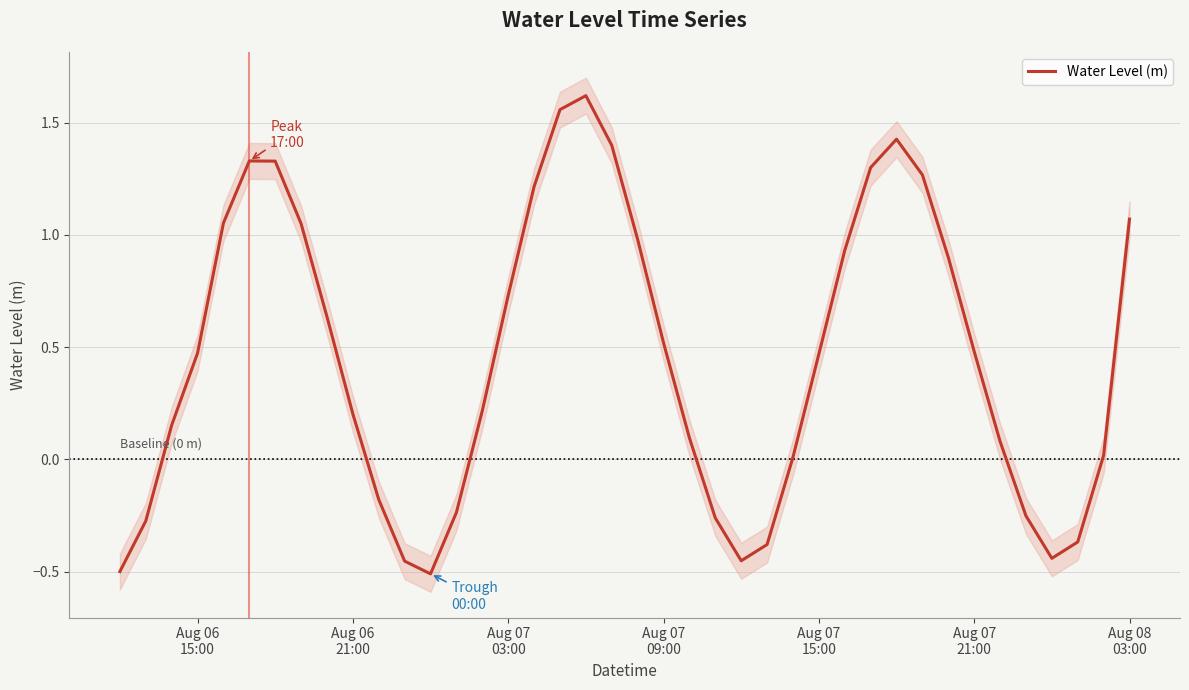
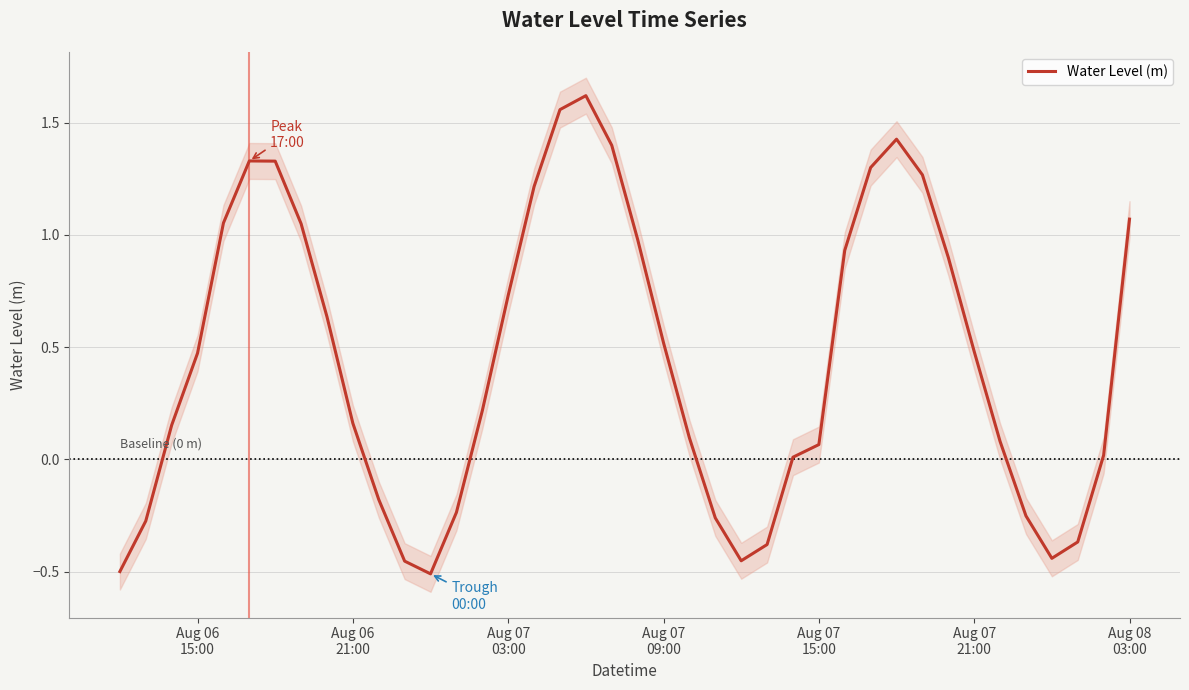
Water Level (m), Aug 06 21:00: 0.20 -> 0.16
Water Level (m), Aug 07 15:00: 0.47 -> 0.07
